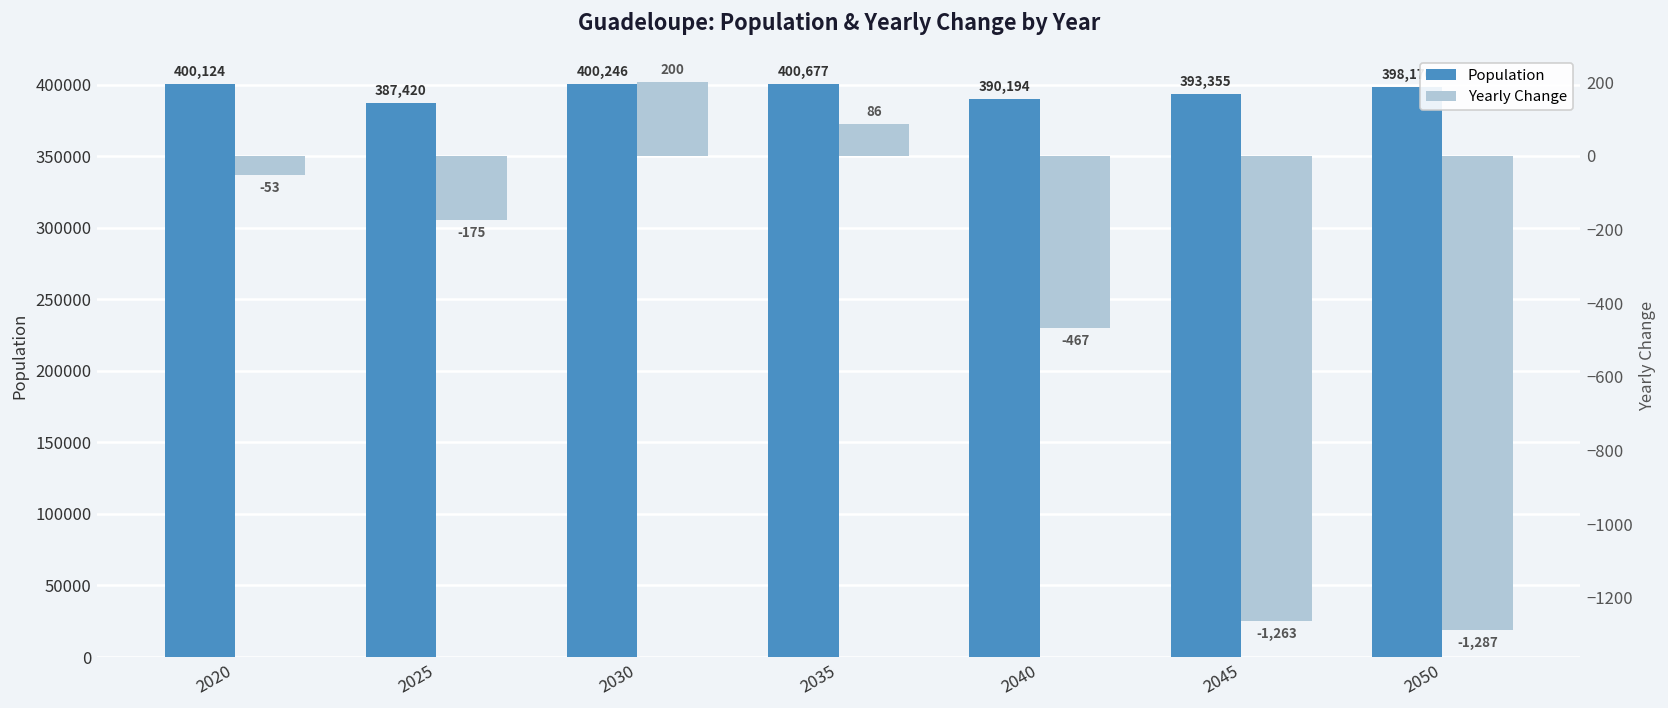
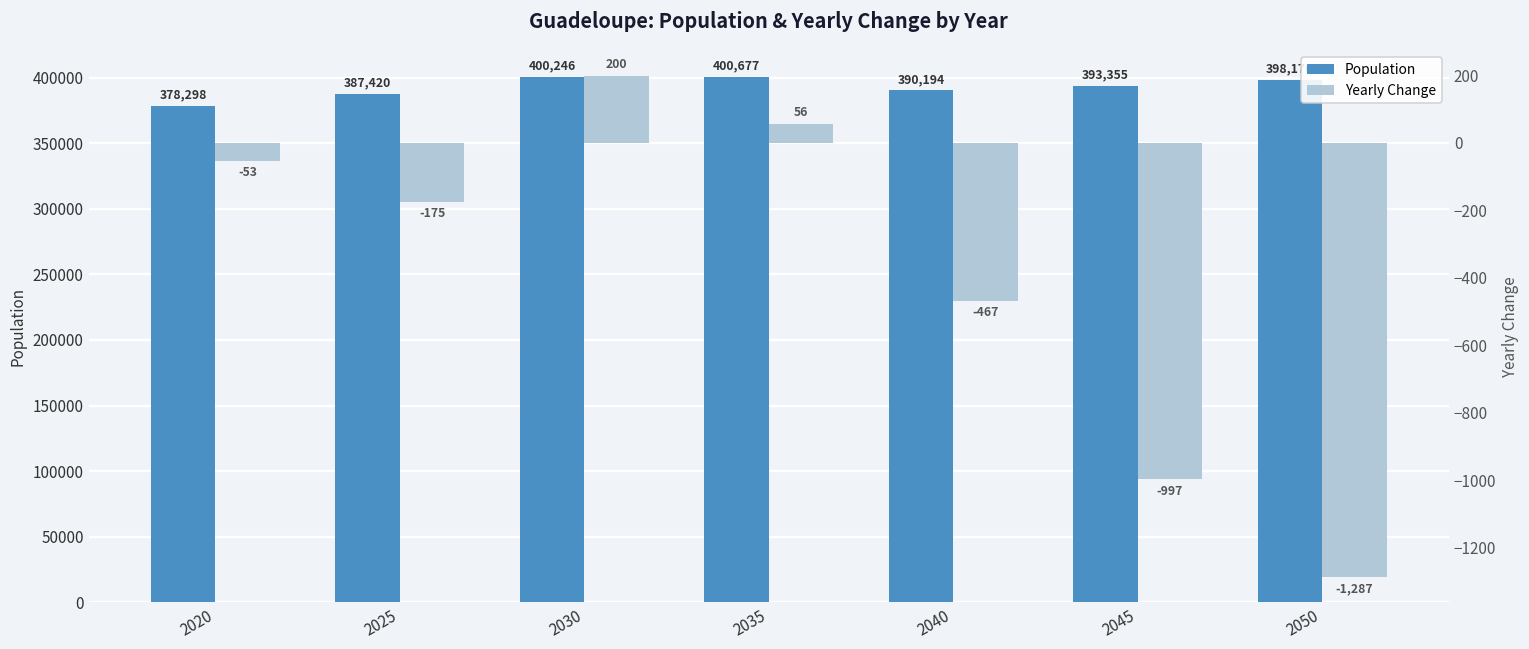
Population, 2020: 400,124 -> 378,298
Yearly Change, 2035: 86 -> 56
Yearly Change, 2045: -1,263 -> -997
